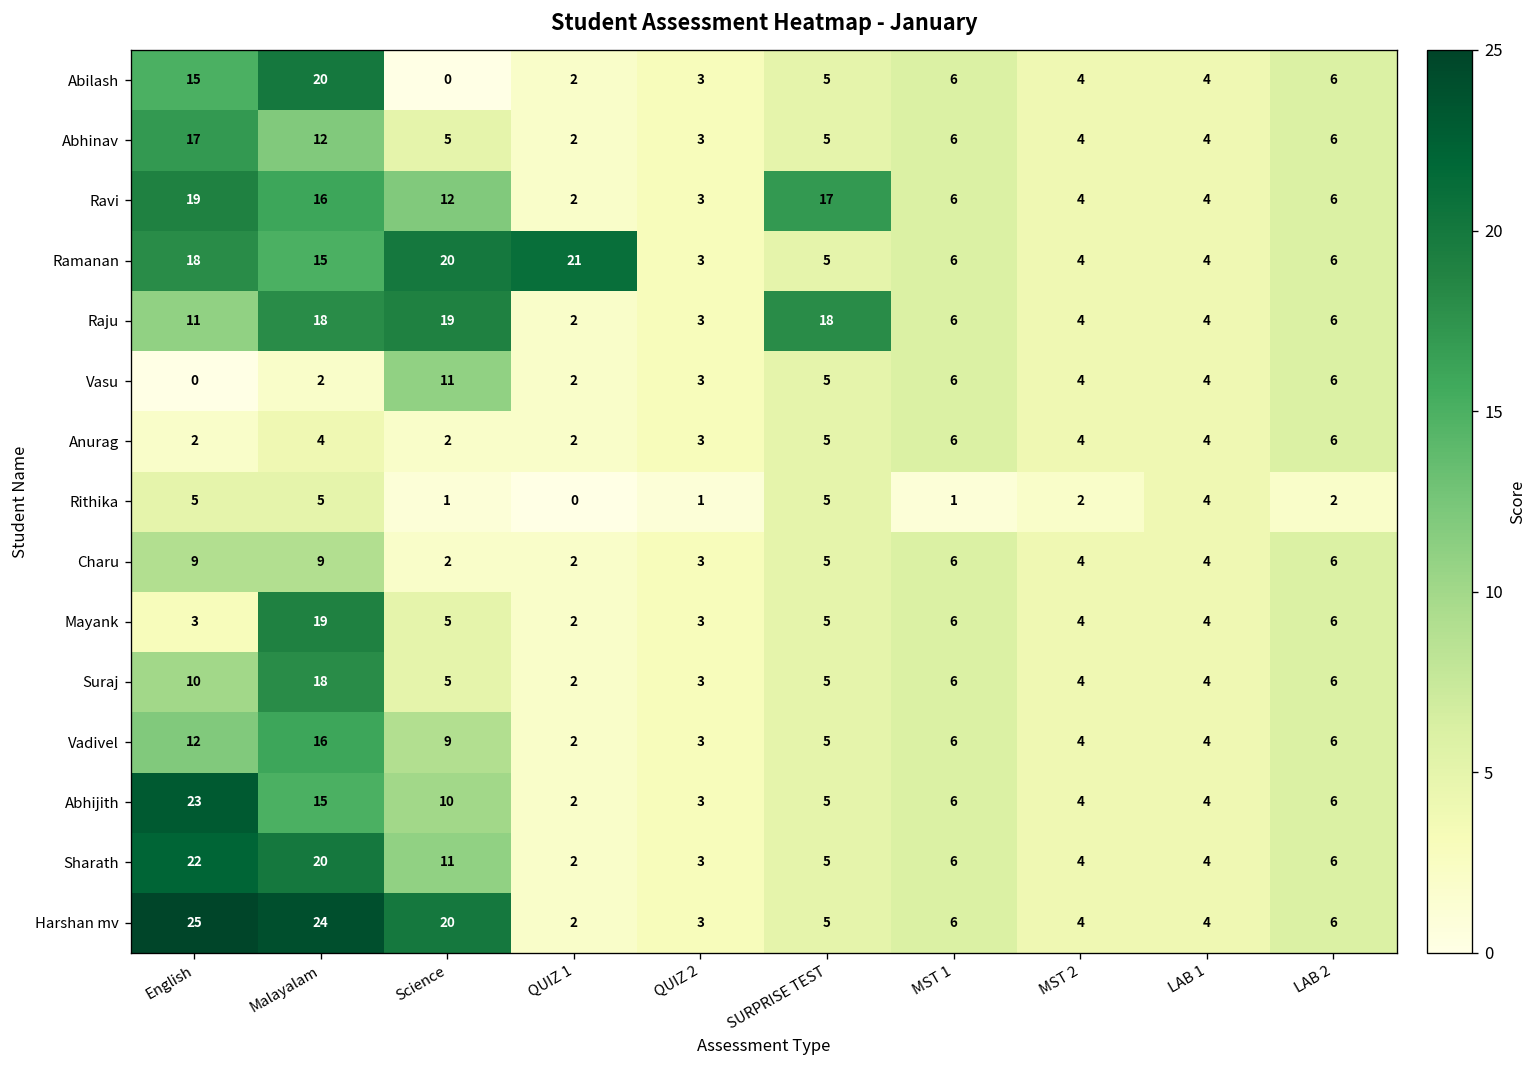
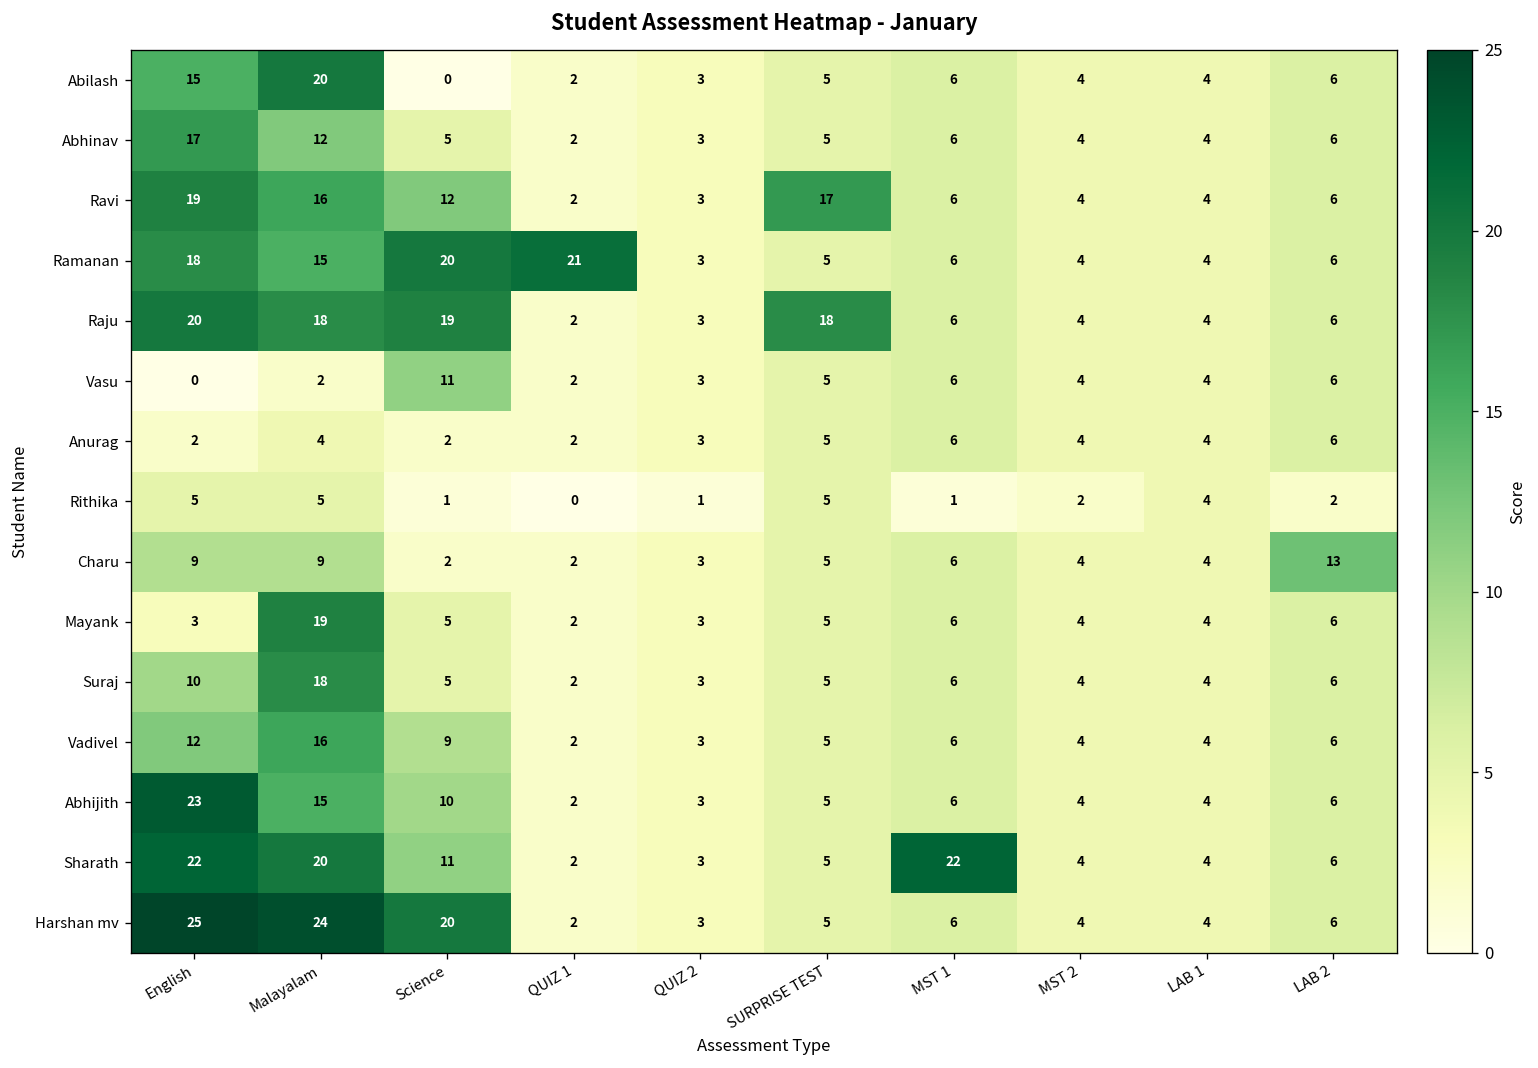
Raju, English: 11 -> 20
Charu, LAB 2: 6 -> 13
Sharath, MST 1: 6 -> 22
